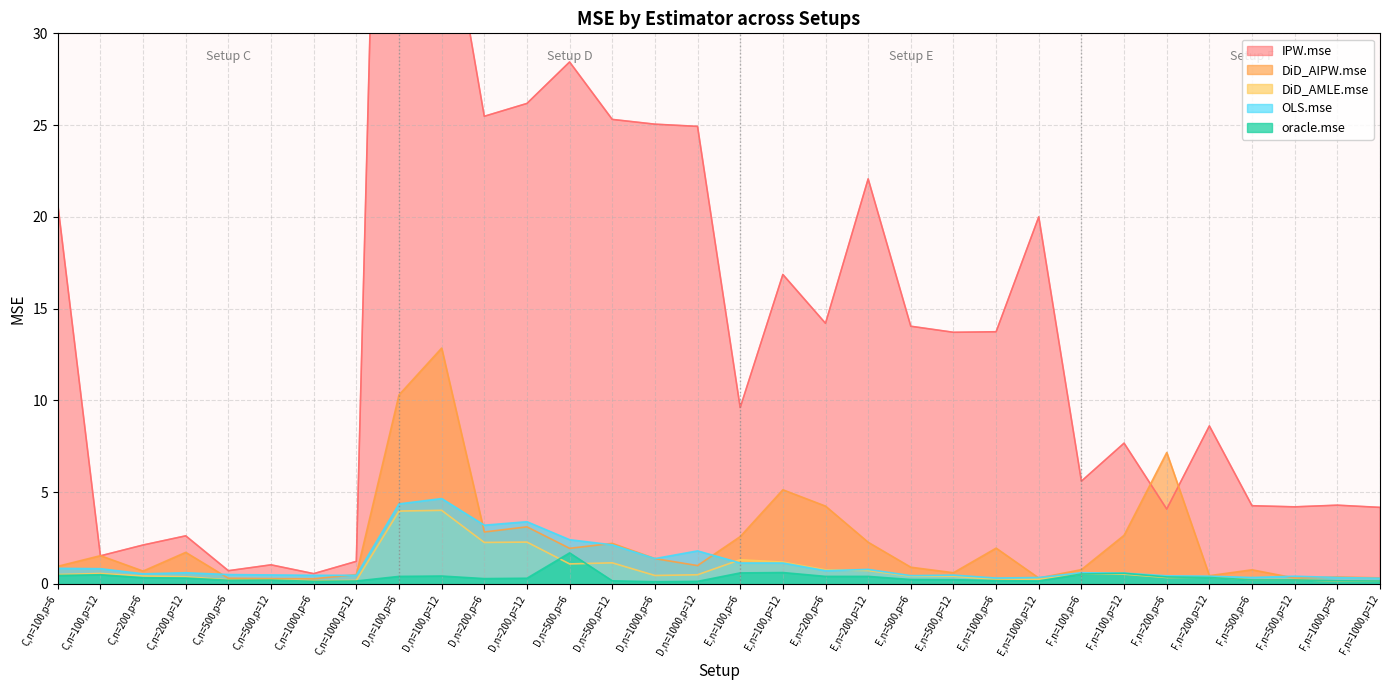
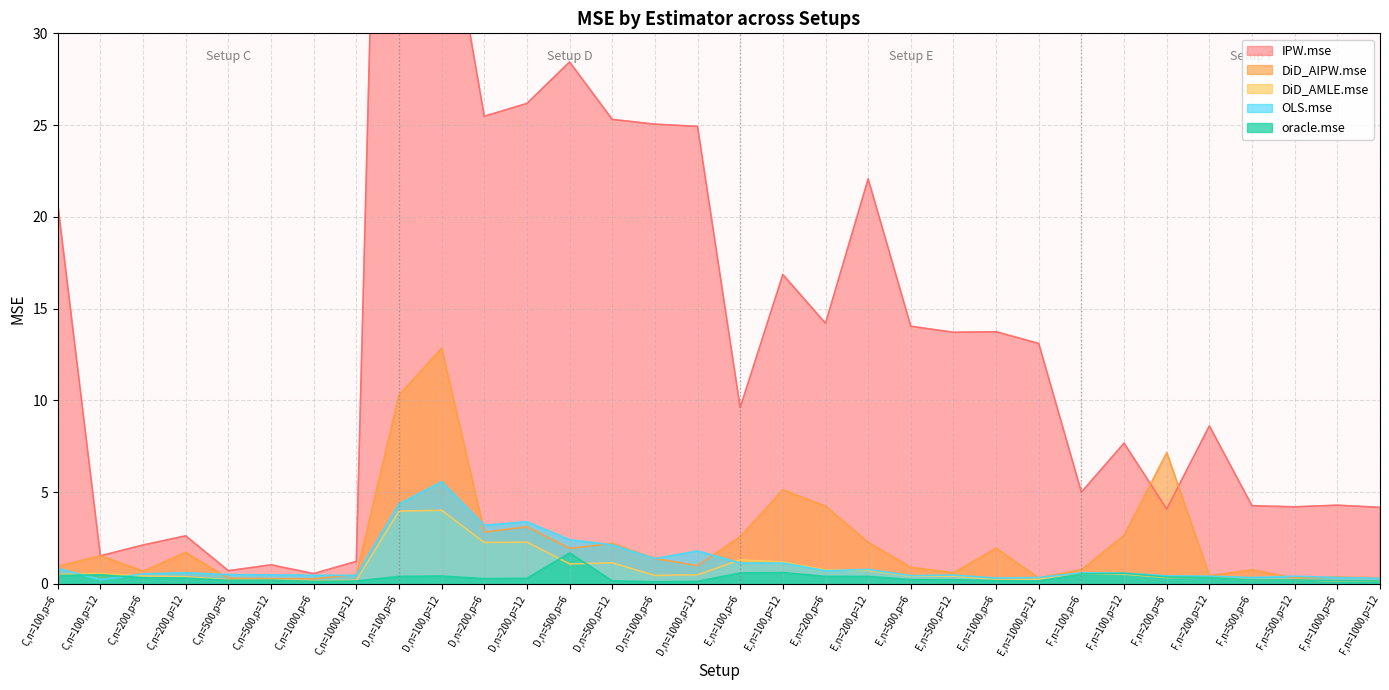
OLS.mse, C,n=100,p=12: 0.8 -> 0.2
OLS.mse, D,n=100,p=12: 4.7 -> 5.6
IPW.mse, E,n=1000,p=12: 20.0 -> 13.1
IPW.mse, F,n=100,p=6: 5.6 -> 5.0
